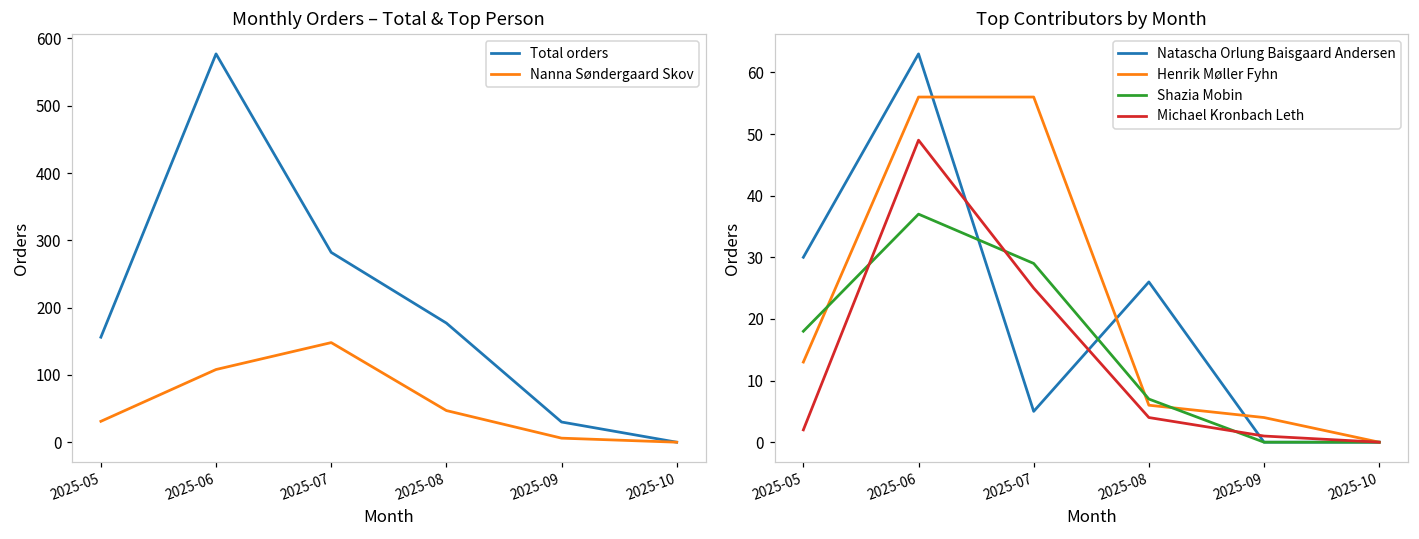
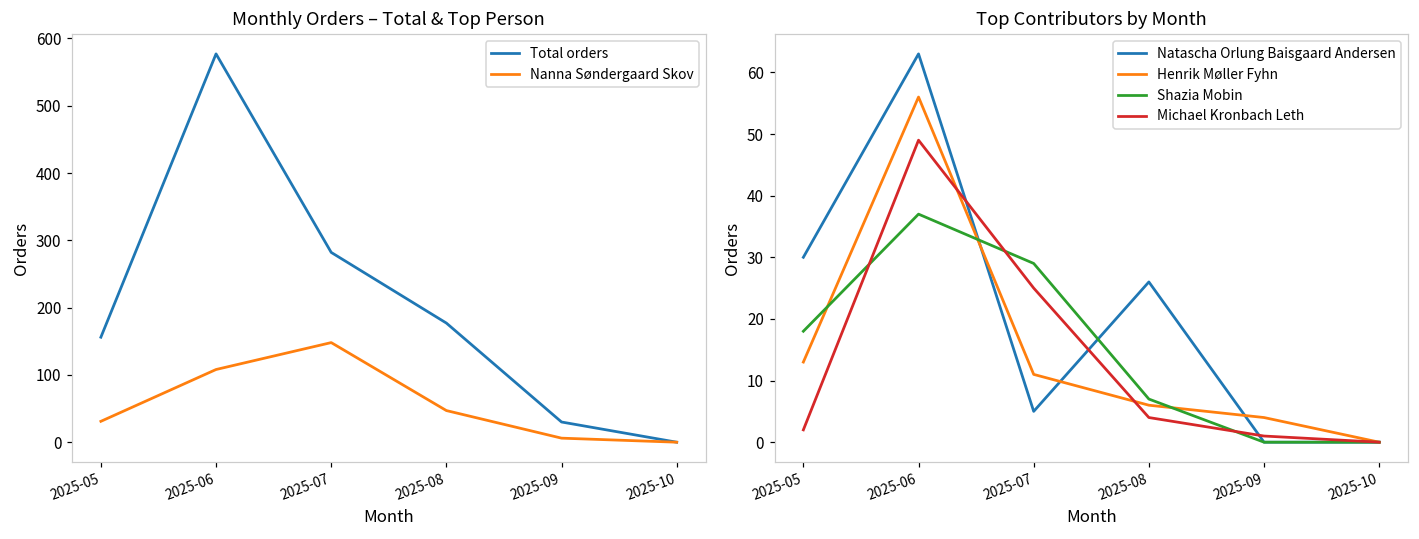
Top Contributors by Month, Henrik Møller Fyhn, 2025-07: 56 -> 11
